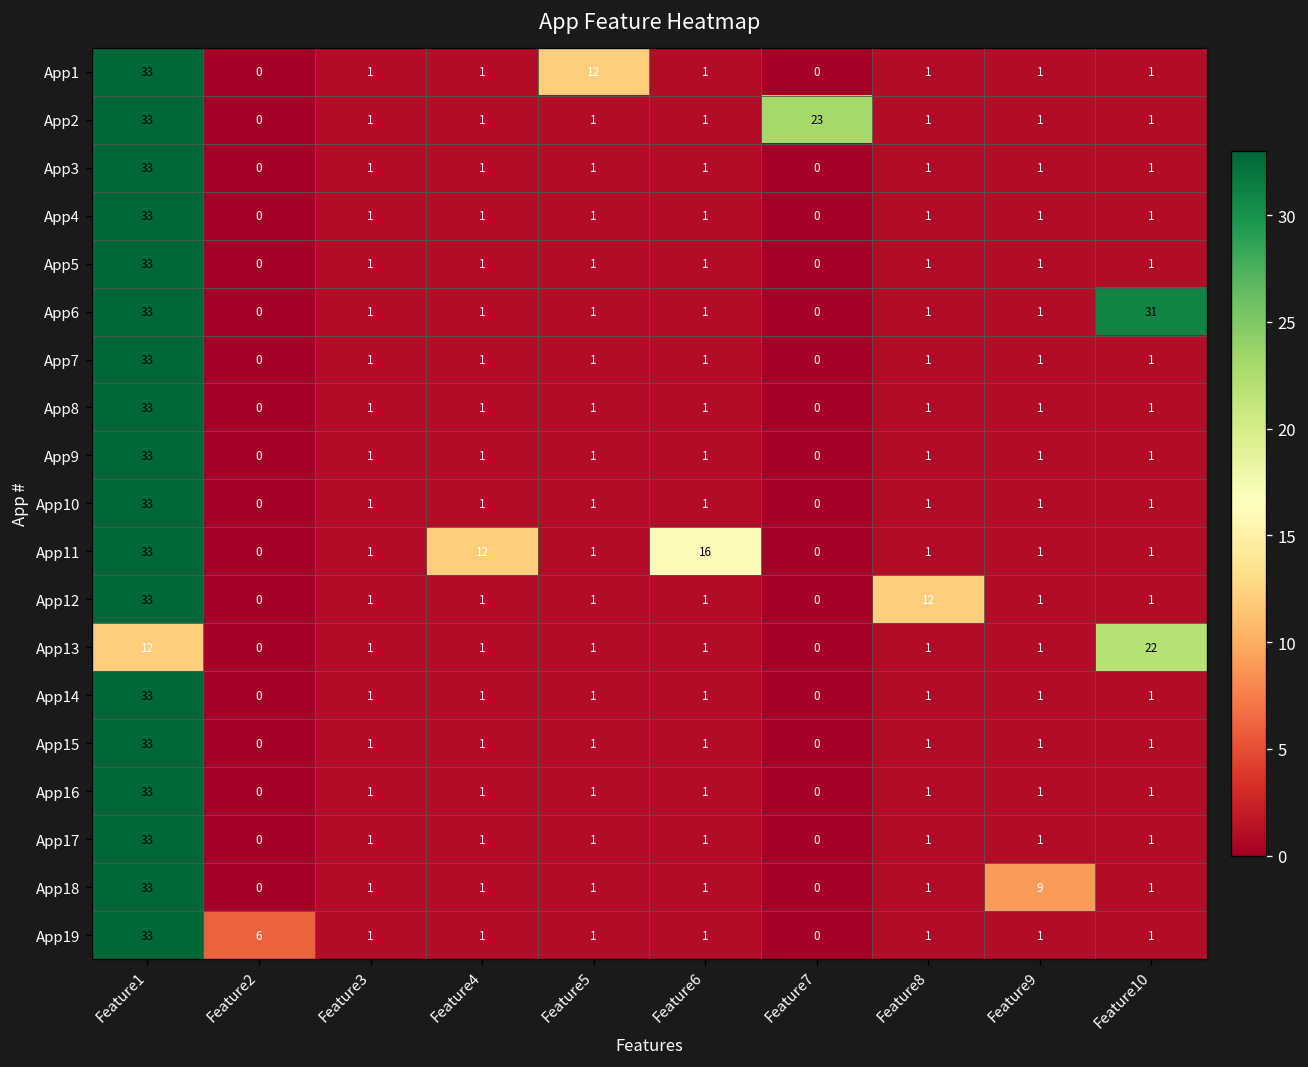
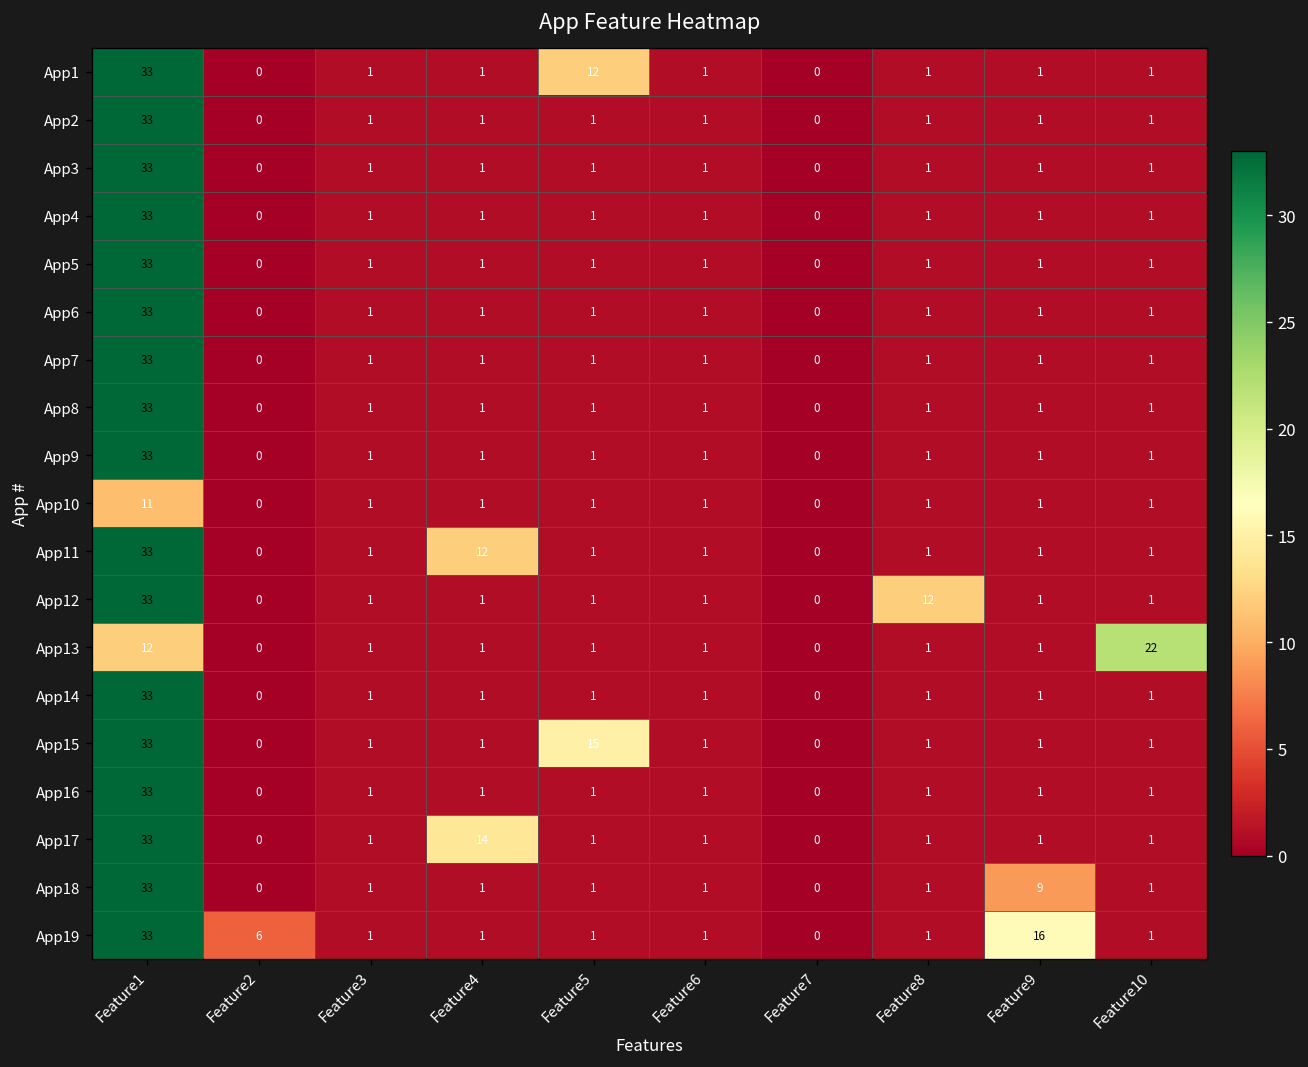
App2, Feature7: 23 -> 0
App6, Feature10: 31 -> 1
App10, Feature1: 33 -> 11
App11, Feature6: 16 -> 1
App15, Feature5: 1 -> 15
App17, Feature4: 1 -> 14
App19, Feature9: 1 -> 16
